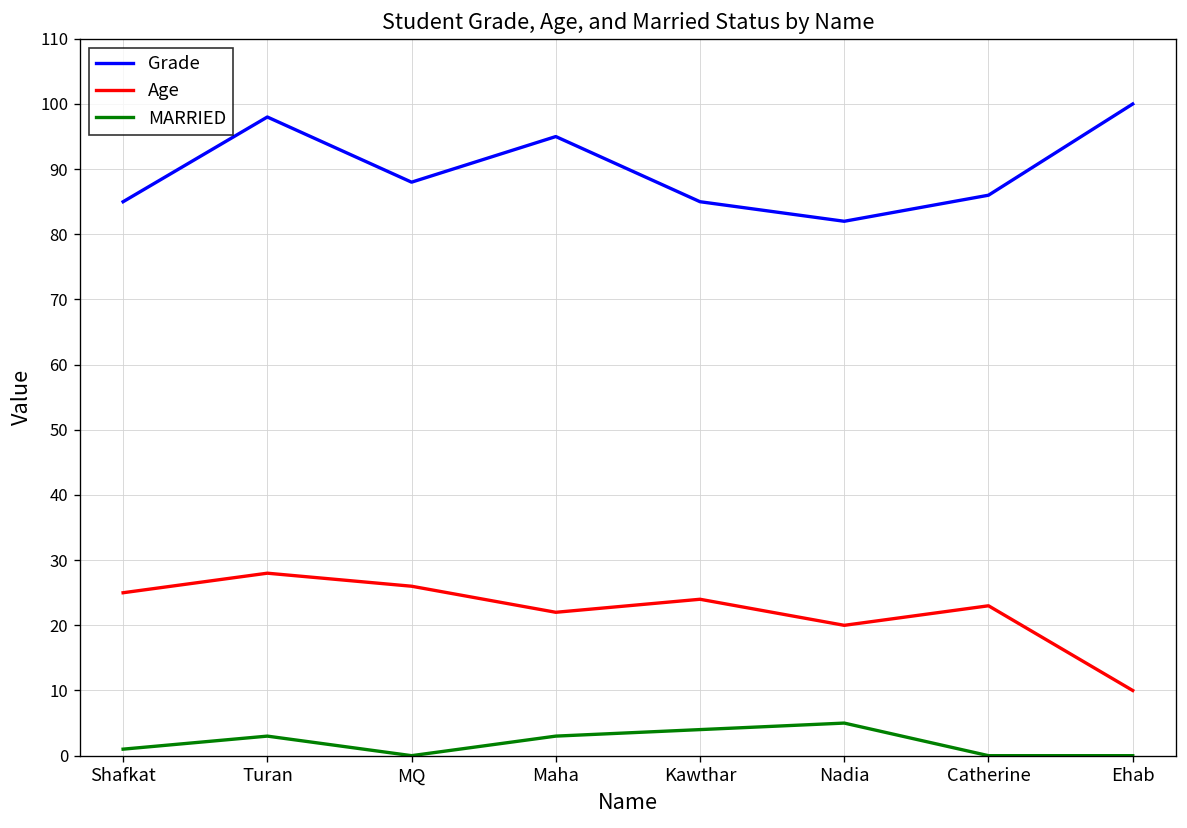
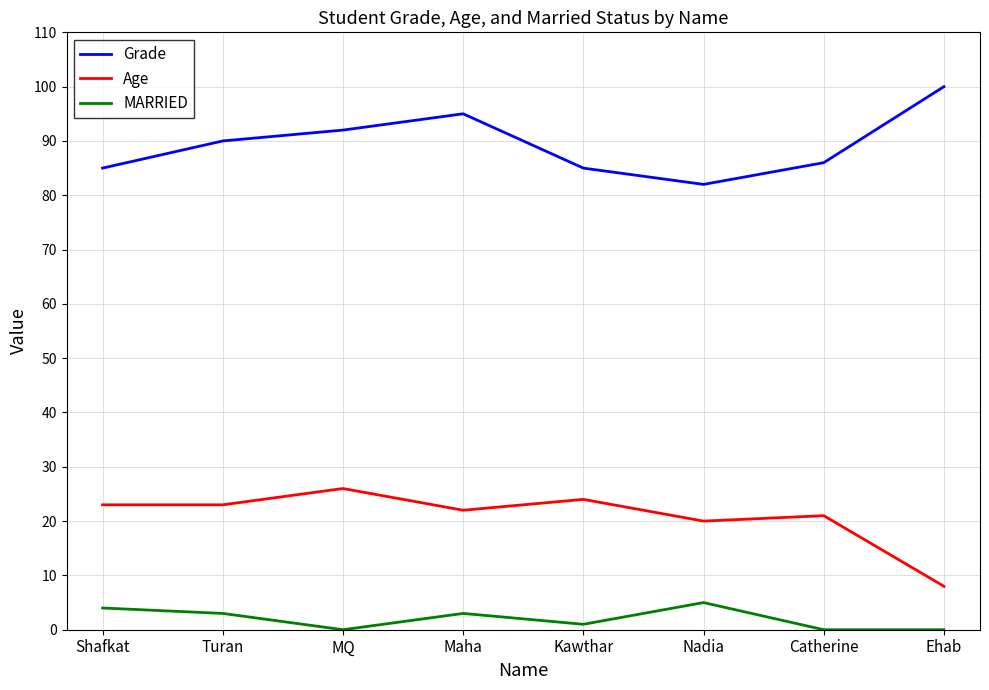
Age, Shafkat: 25 -> 23
MARRIED, Shafkat: 1 -> 4
Grade, Turan: 98 -> 90
Age, Turan: 28 -> 23
Grade, MQ: 88 -> 92
MARRIED, Kawthar: 4 -> 1
Age, Catherine: 23 -> 21
Age, Ehab: 10 -> 8
